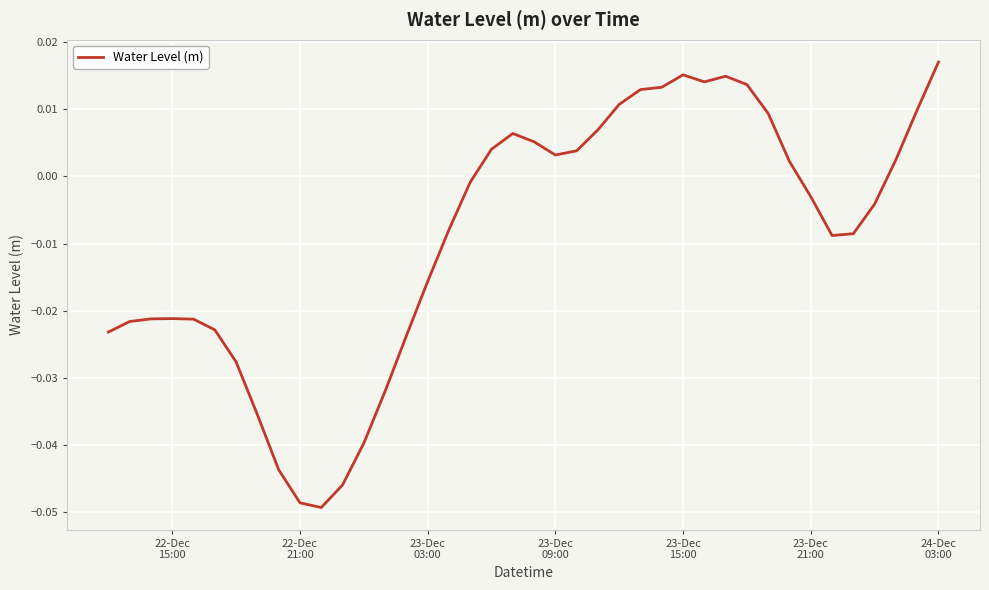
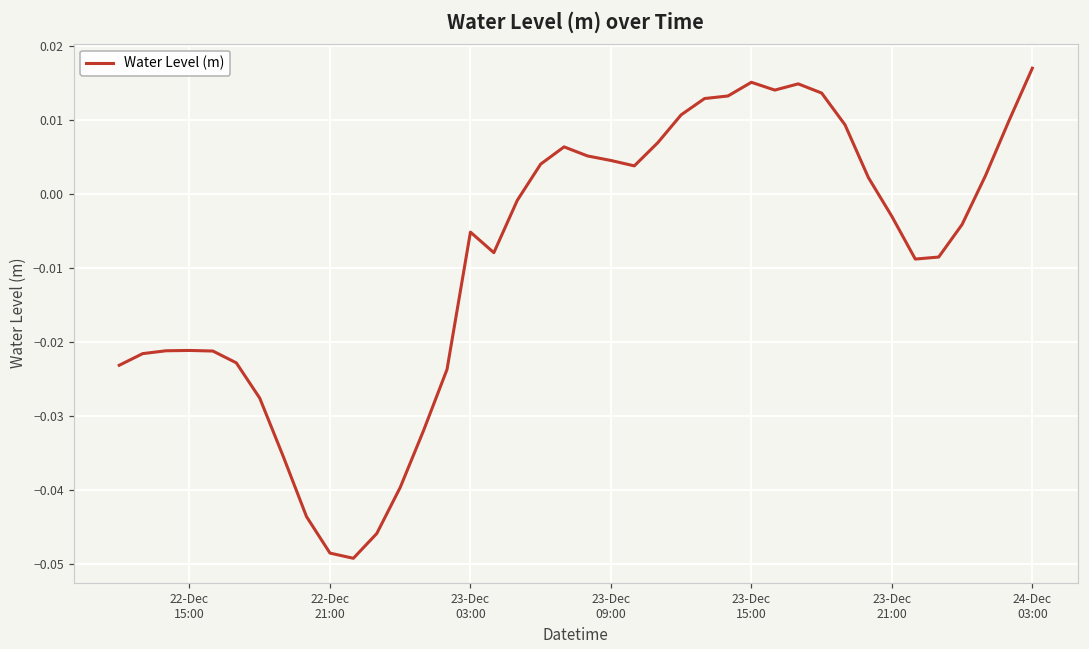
23-Dec 03:00: -0.016 -> -0.005
23-Dec 09:00: 0.003 -> 0.005
